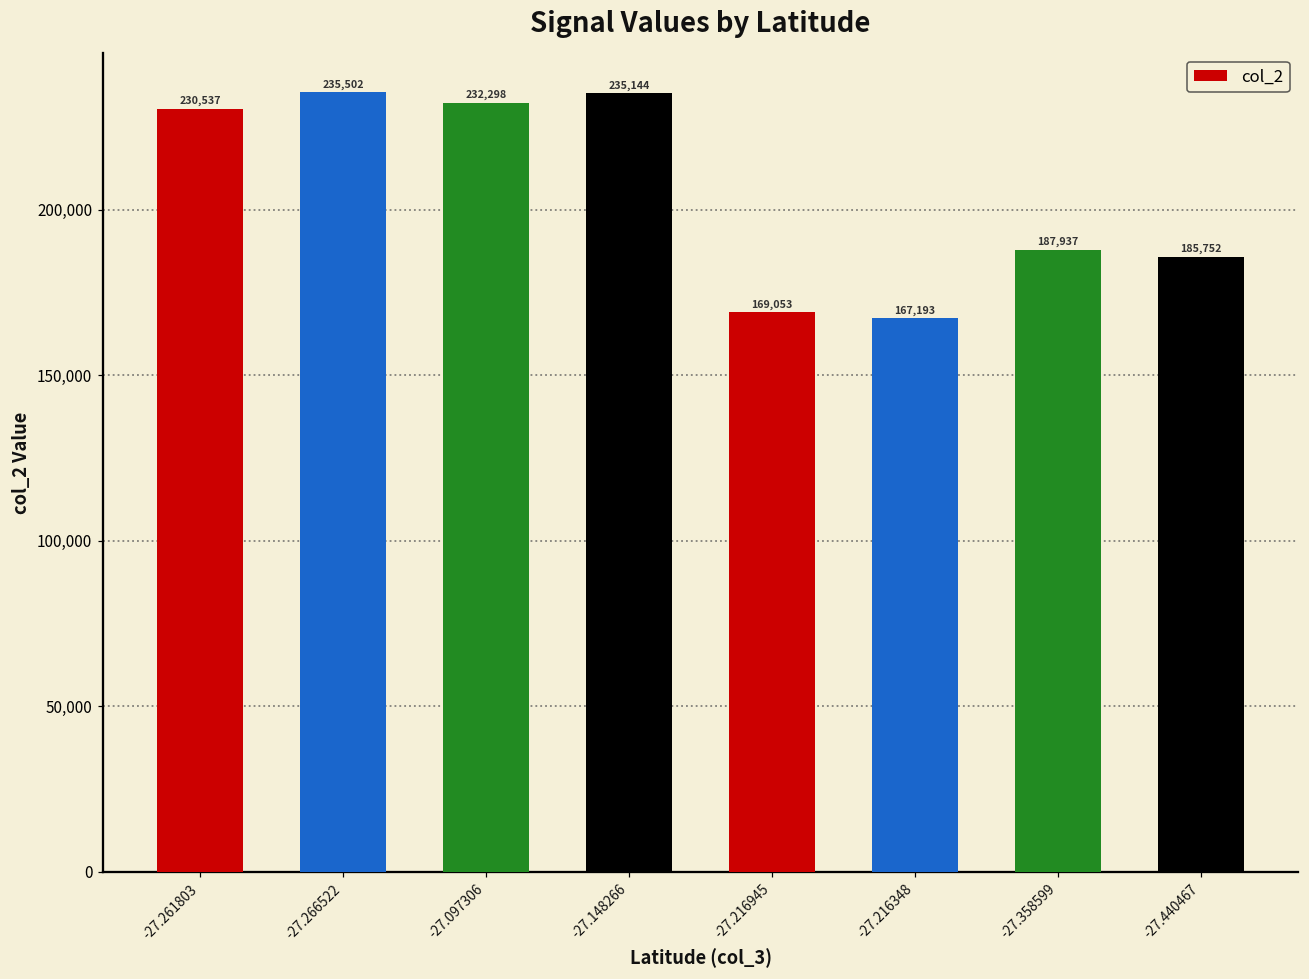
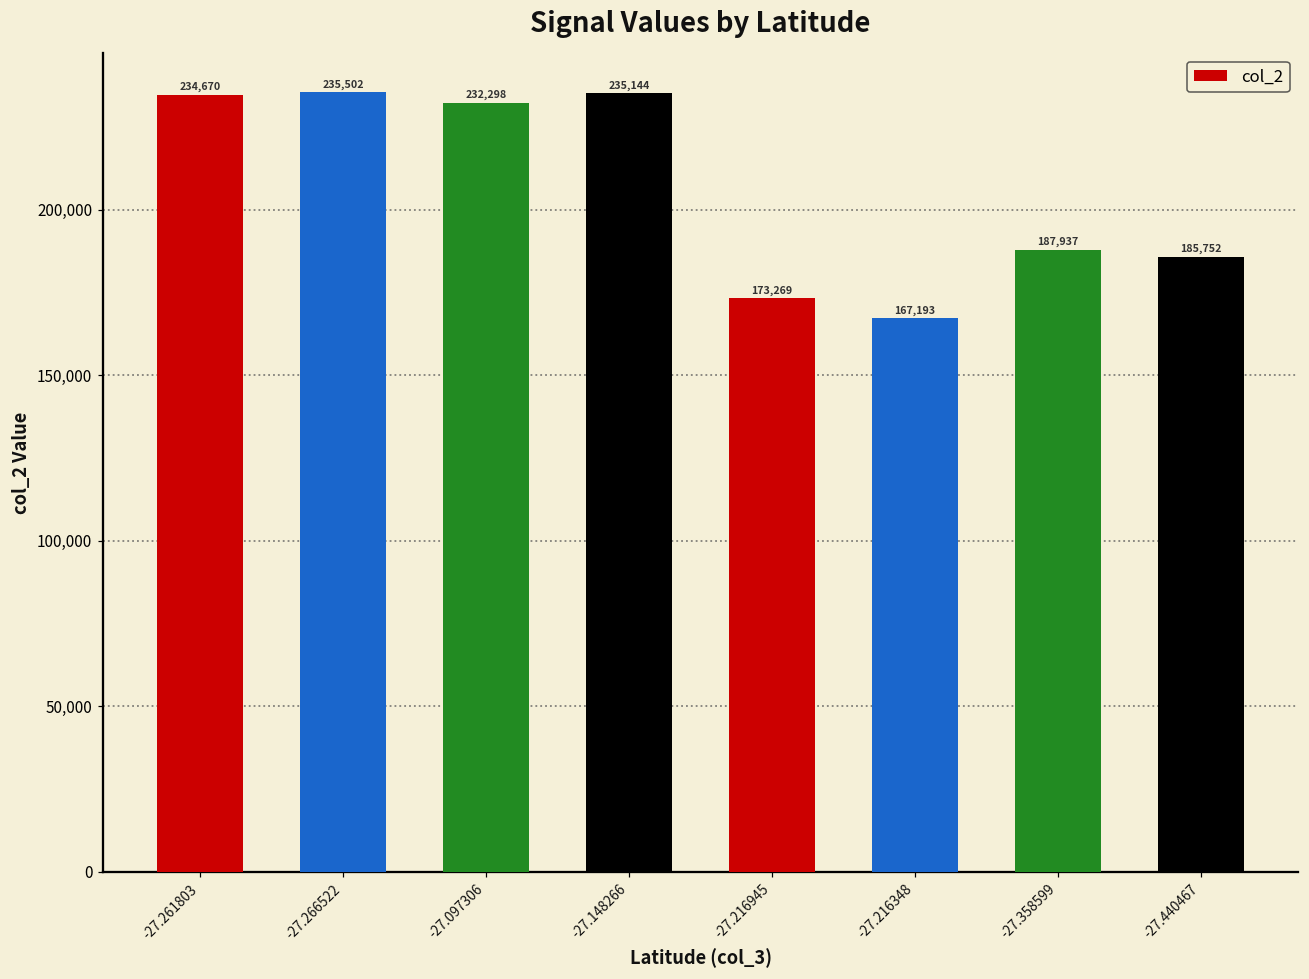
-27.261803: 230,537 -> 234,670
-27.216945: 169,053 -> 173,269
